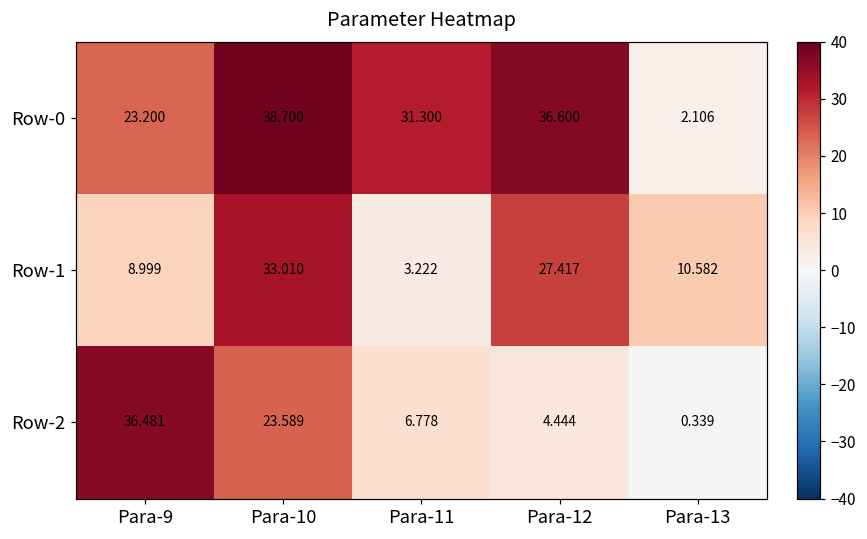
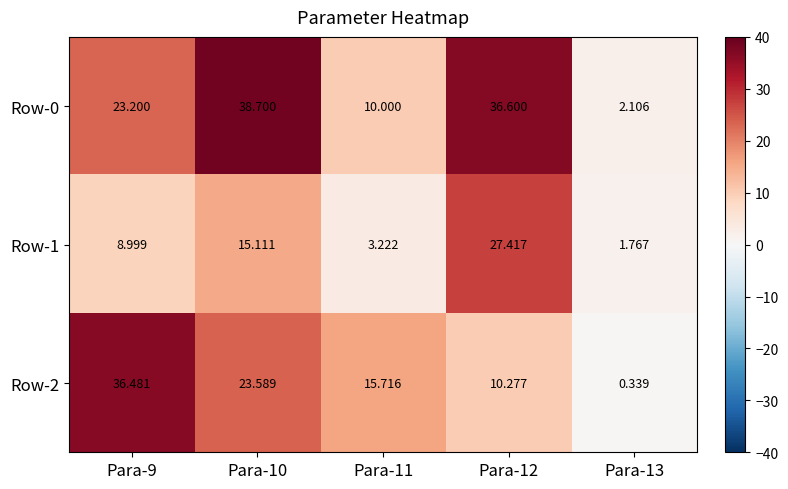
Row-0, Para-11: 31.300 -> 10.000
Row-1, Para-10: 33.010 -> 15.111
Row-1, Para-13: 10.582 -> 1.767
Row-2, Para-11: 6.778 -> 15.716
Row-2, Para-12: 4.444 -> 10.277
